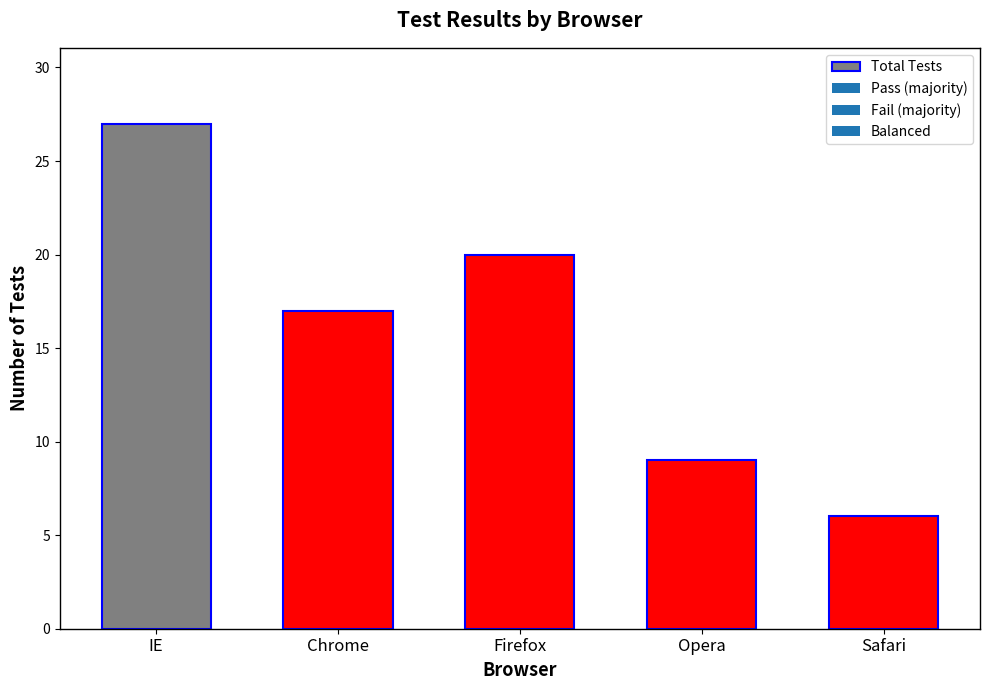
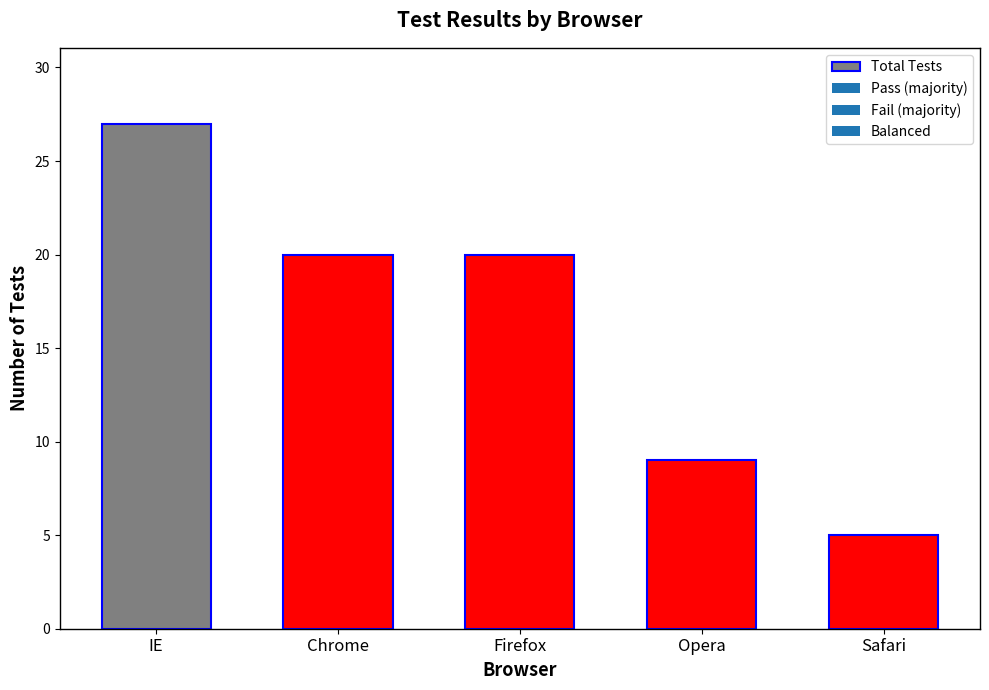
Chrome: 17 -> 20
Safari: 6 -> 5
